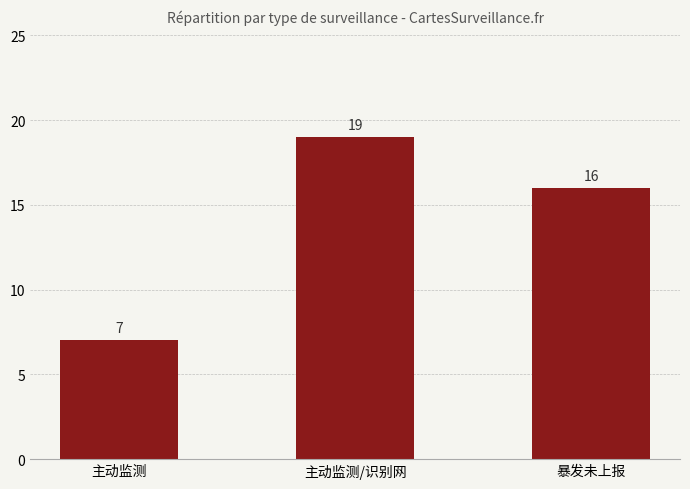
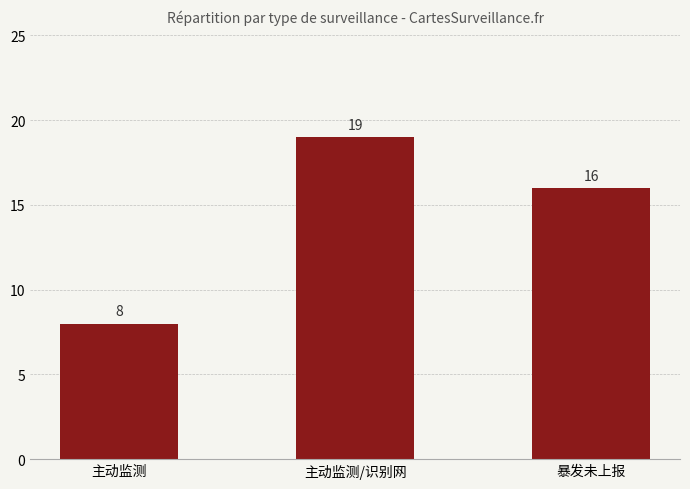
主动监测: 7 -> 8
